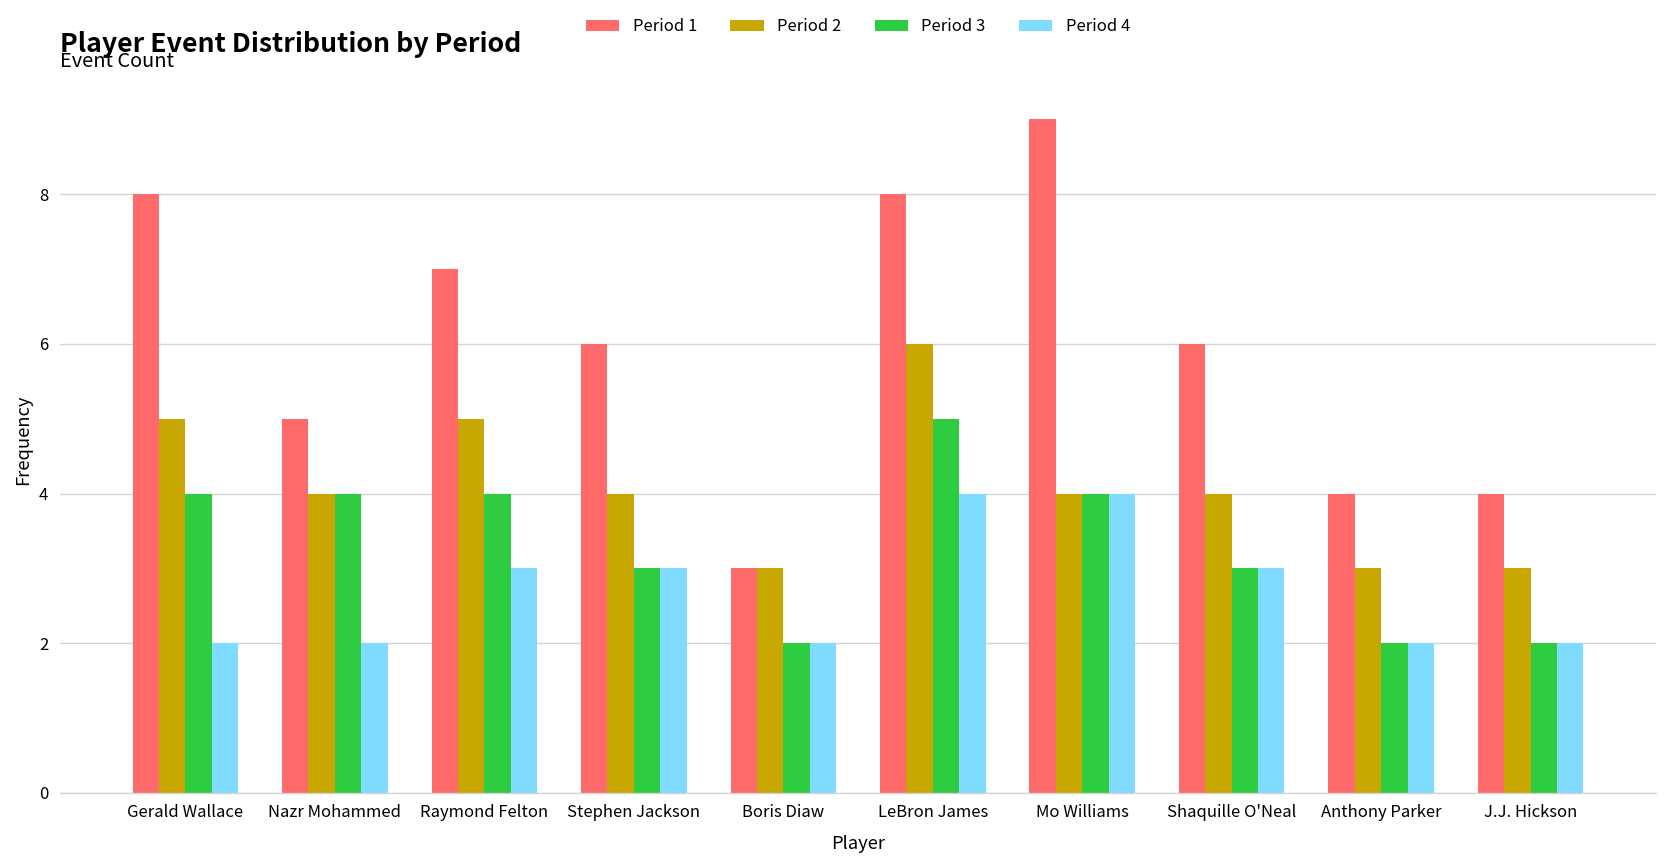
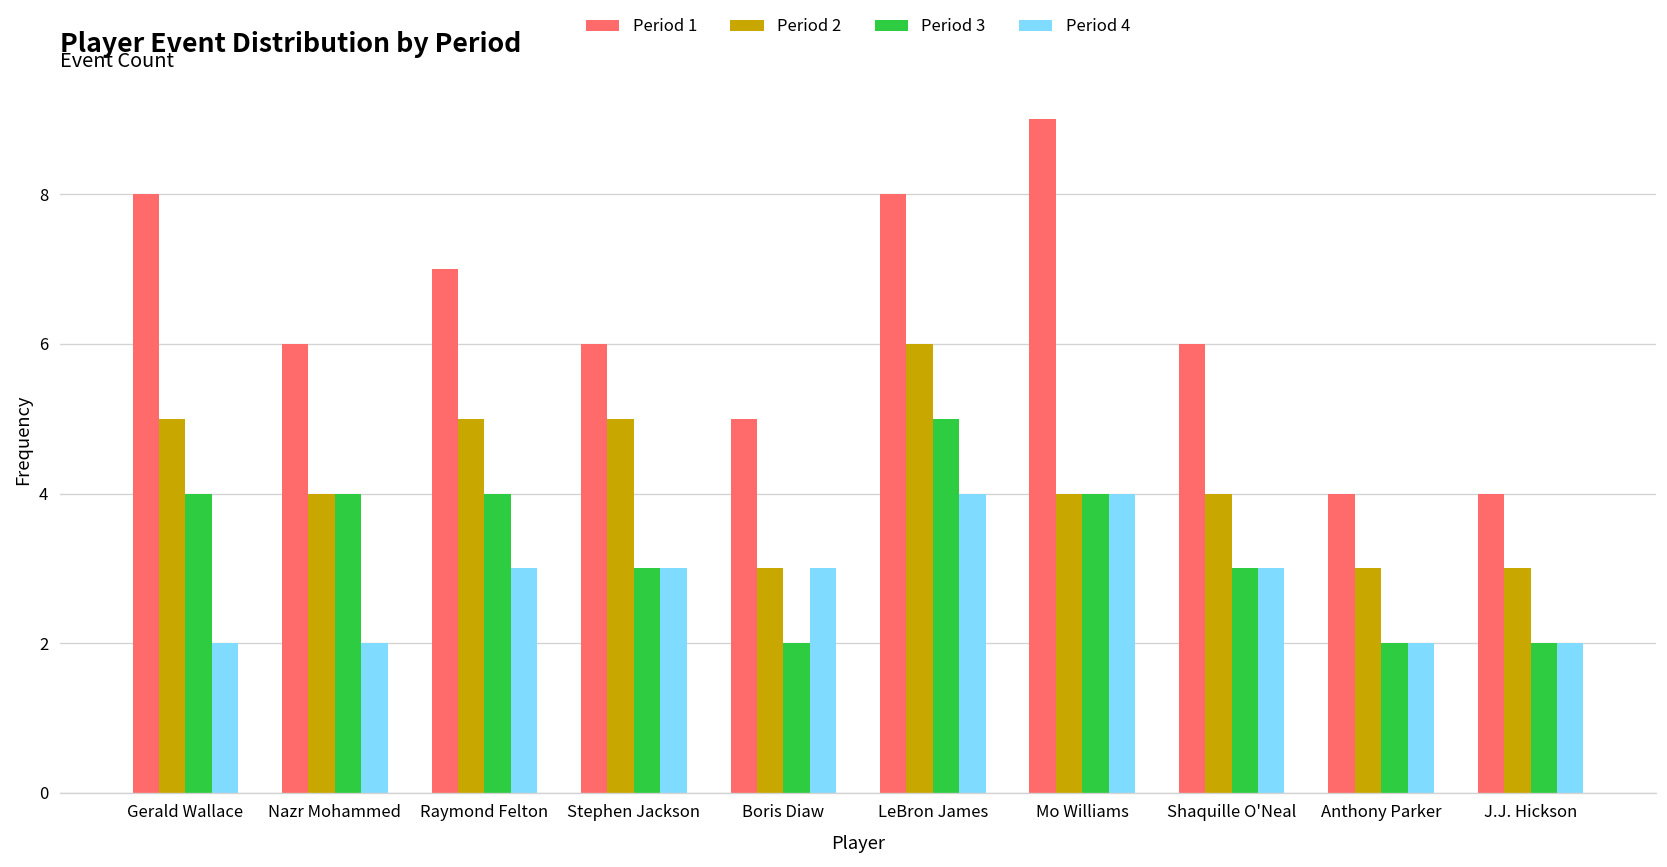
Period 1, Nazr Mohammed: 5 -> 6
Period 2, Stephen Jackson: 4 -> 5
Period 1, Boris Diaw: 3 -> 5
Period 4, Boris Diaw: 2 -> 3
